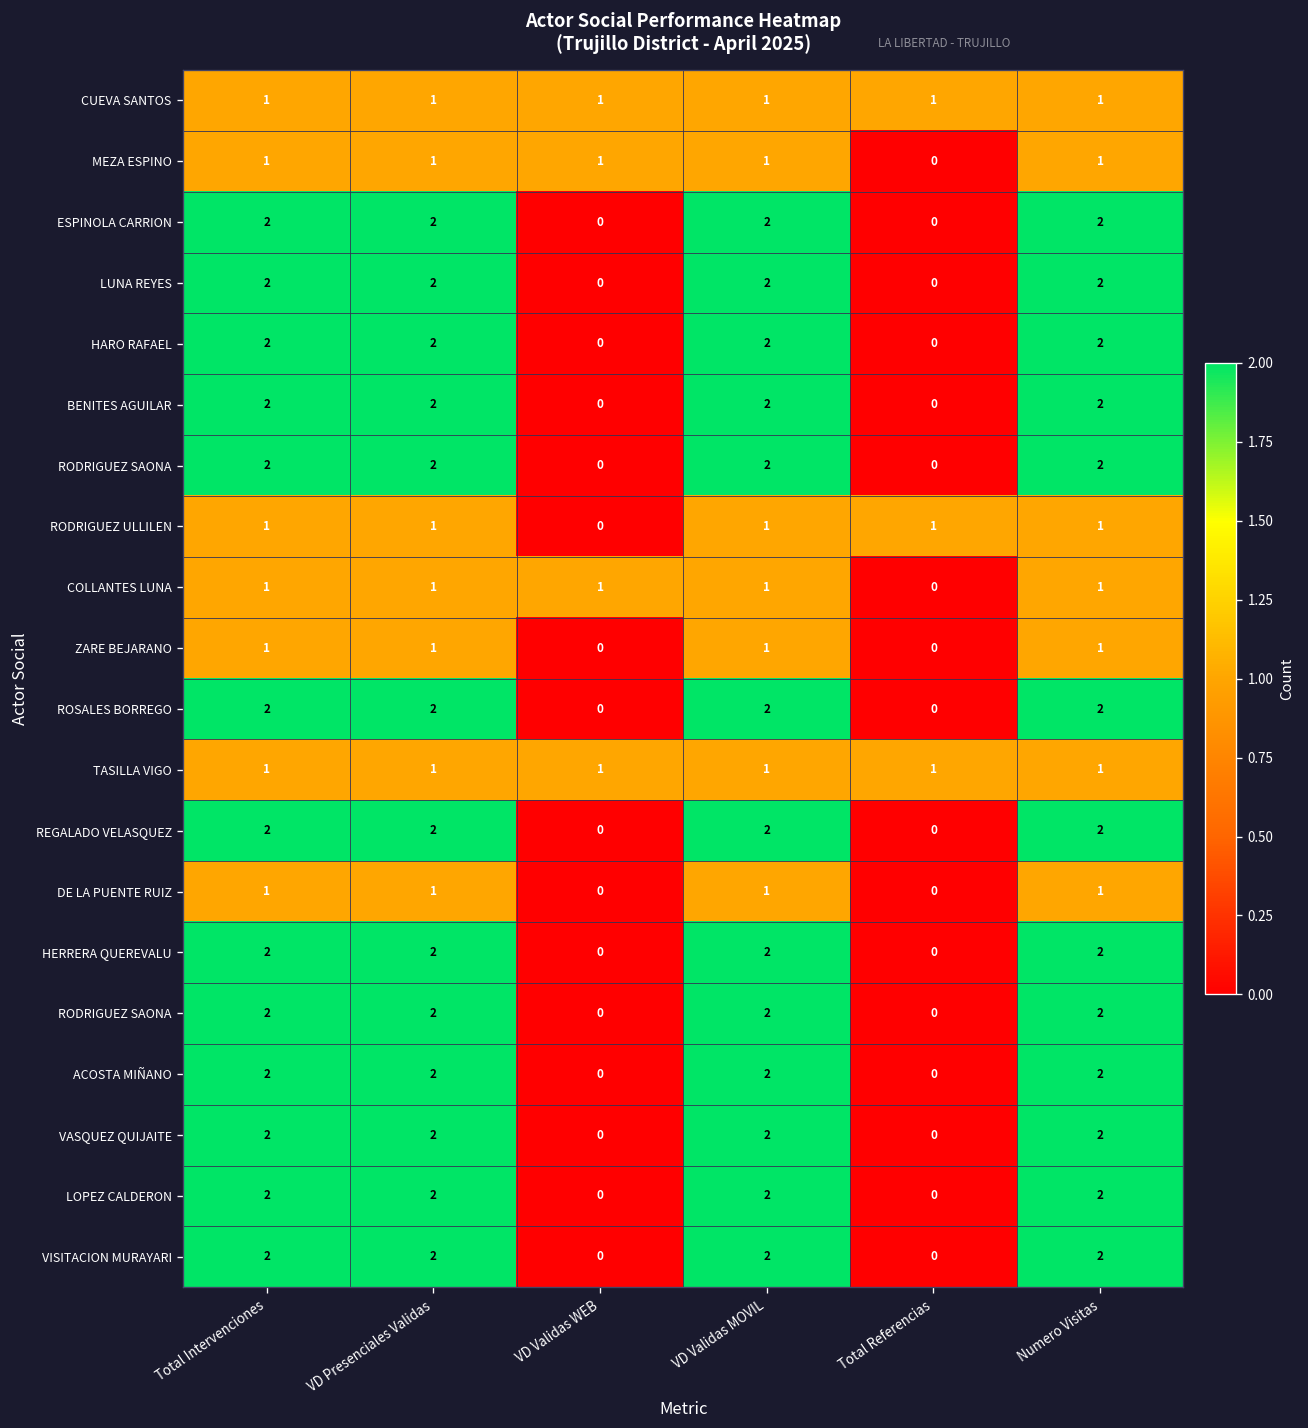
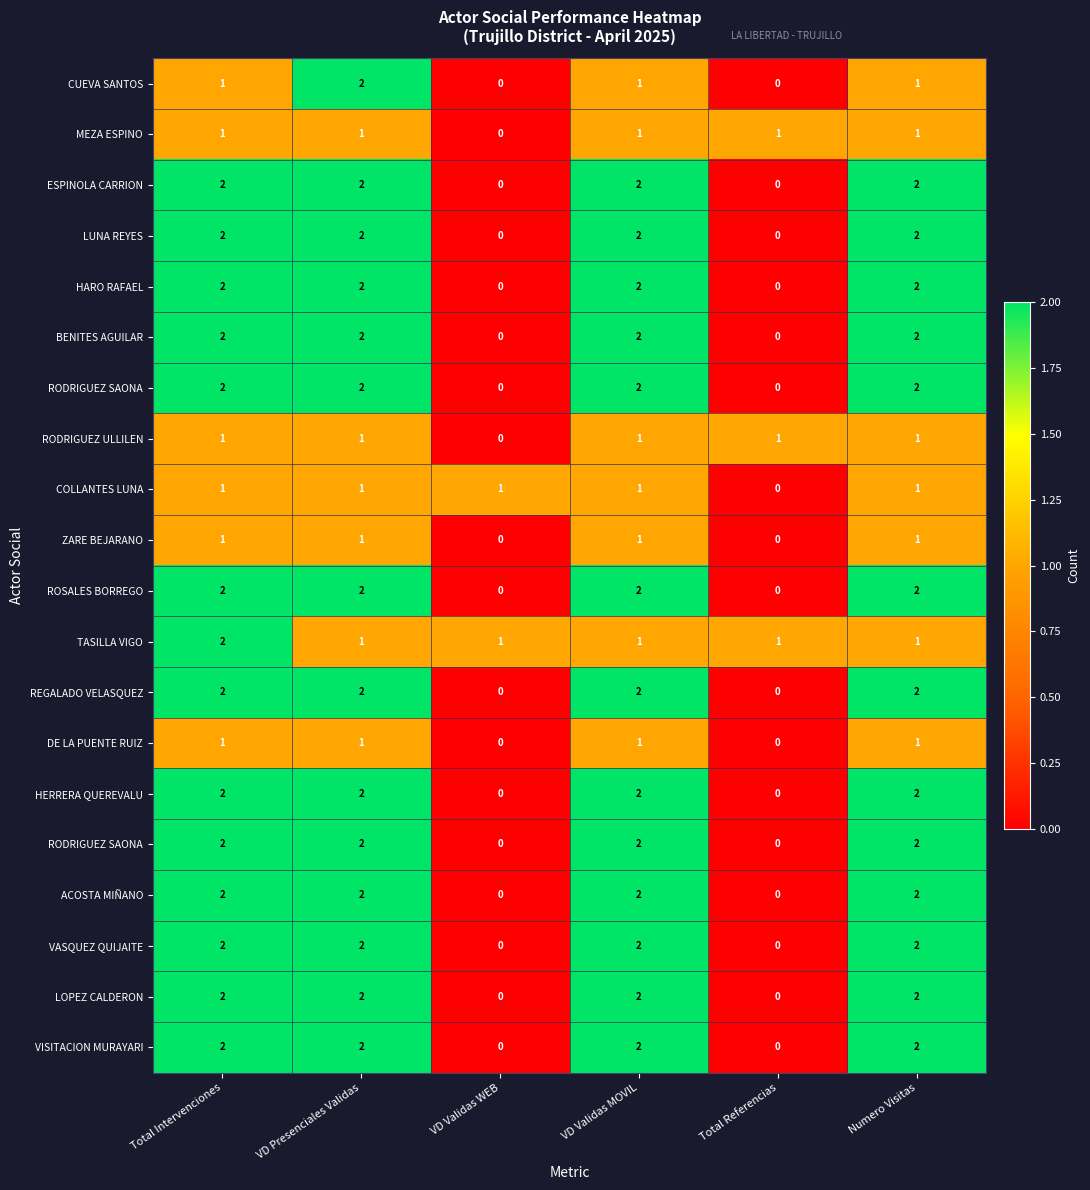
CUEVA SANTOS, VD Presenciales Validas: 1 -> 2
CUEVA SANTOS, VD Validas WEB: 1 -> 0
CUEVA SANTOS, Total Referencias: 1 -> 0
MEZA ESPINO, VD Validas WEB: 1 -> 0
MEZA ESPINO, Total Referencias: 0 -> 1
TASILLA VIGO, Total Intervenciones: 1 -> 2
